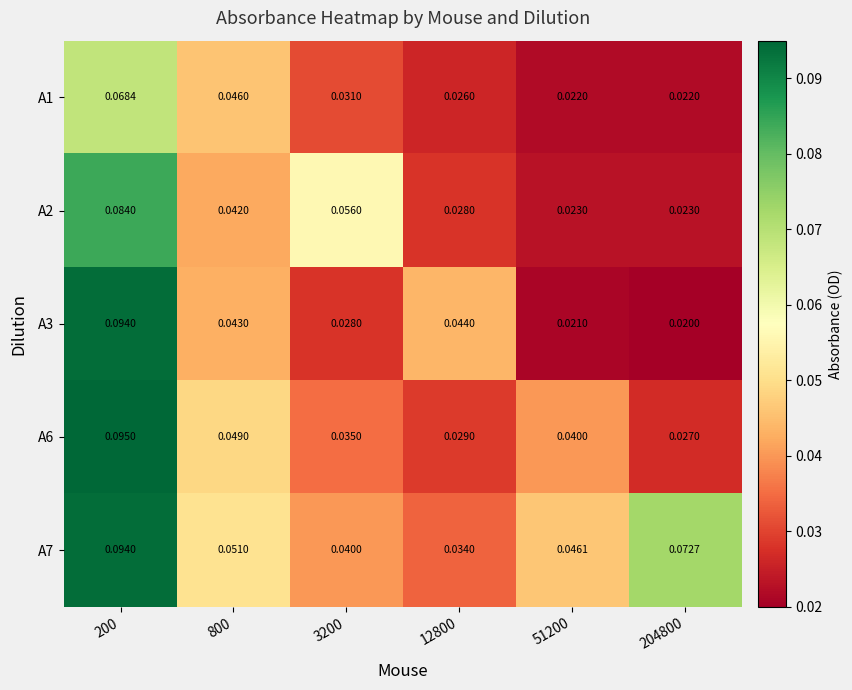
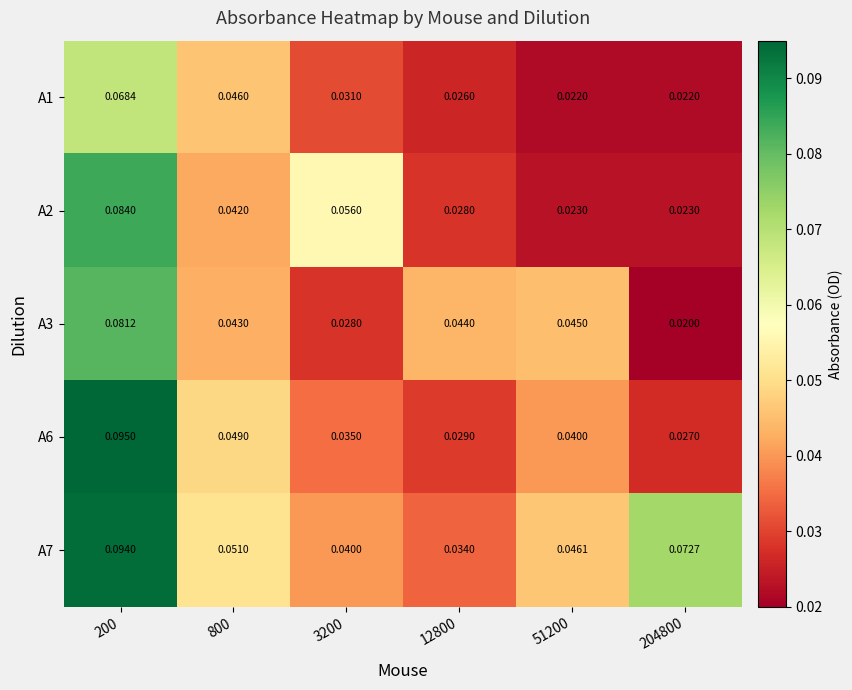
A3, 200: 0.0940 -> 0.0812
A3, 51200: 0.0210 -> 0.0450
